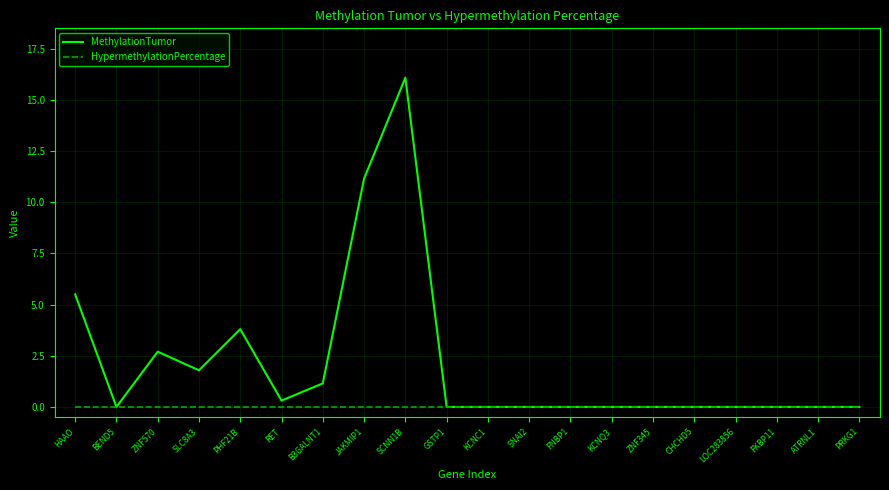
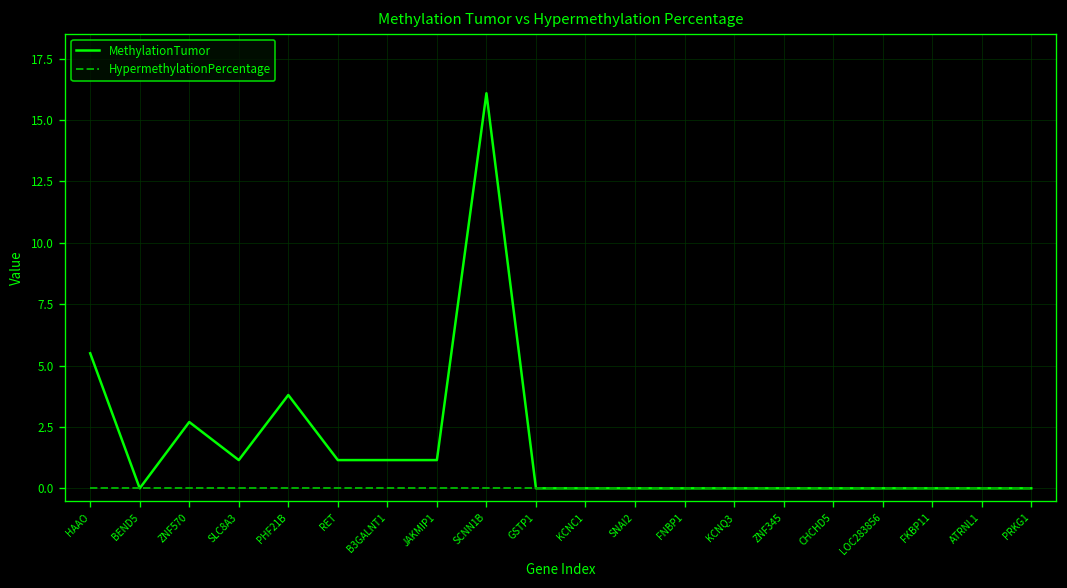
MethylationTumor, SLC8A3: 1.8 -> 1.2
MethylationTumor, RET: 0.3 -> 1.2
MethylationTumor, JAKMIP1: 11.2 -> 1.2
